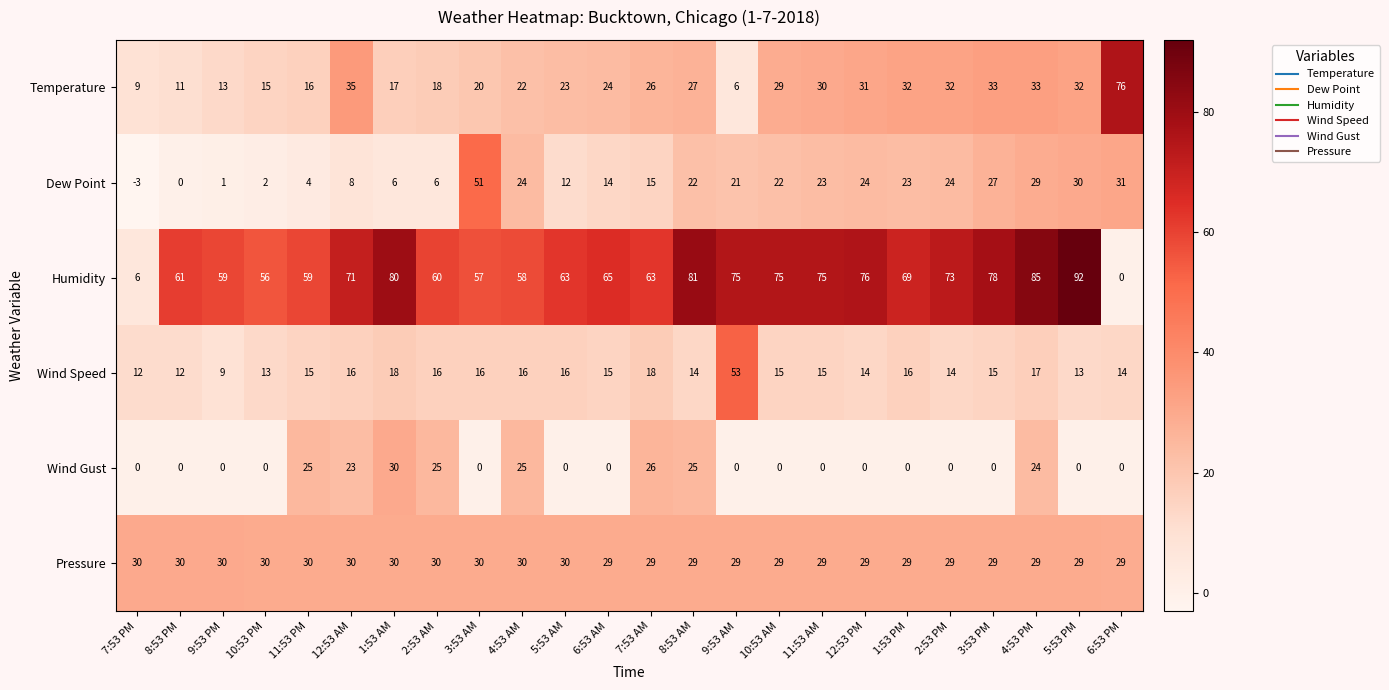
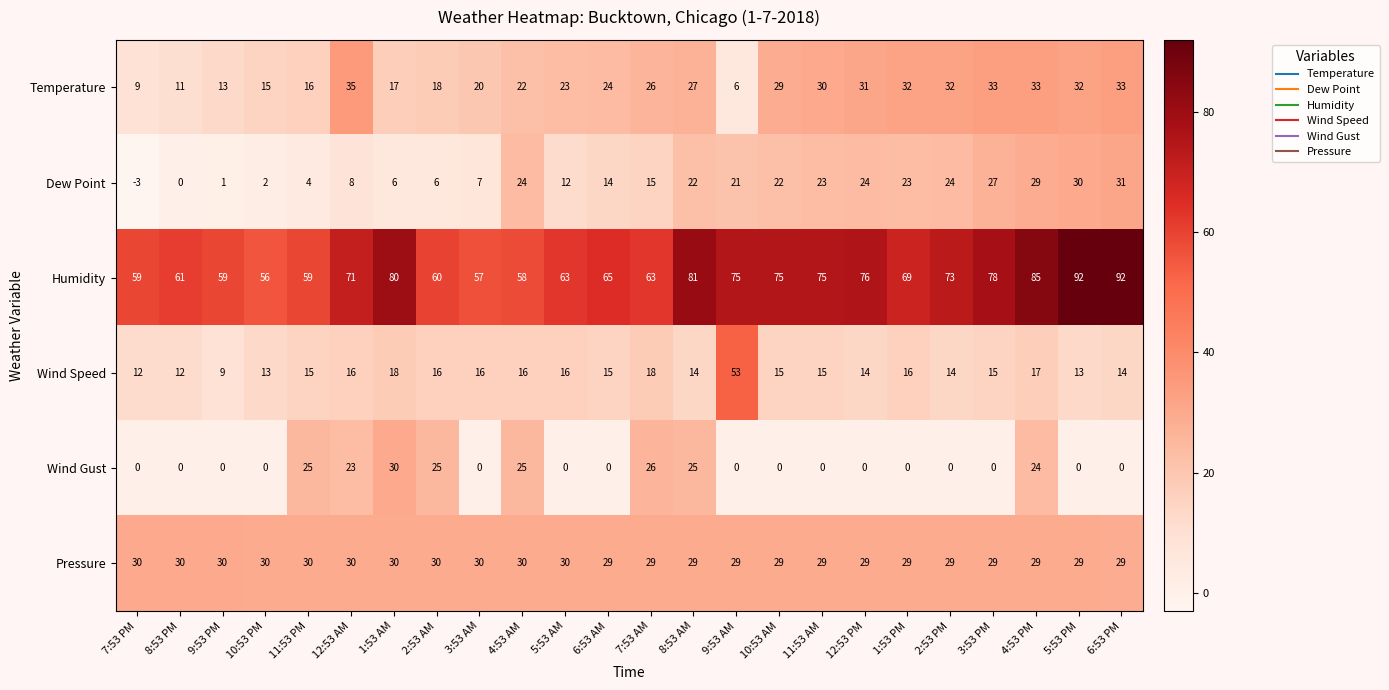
Temperature, 6:53 PM: 76 -> 33
Dew Point, 3:53 AM: 51 -> 7
Humidity, 7:53 PM: 6 -> 59
Humidity, 6:53 PM: 0 -> 92
